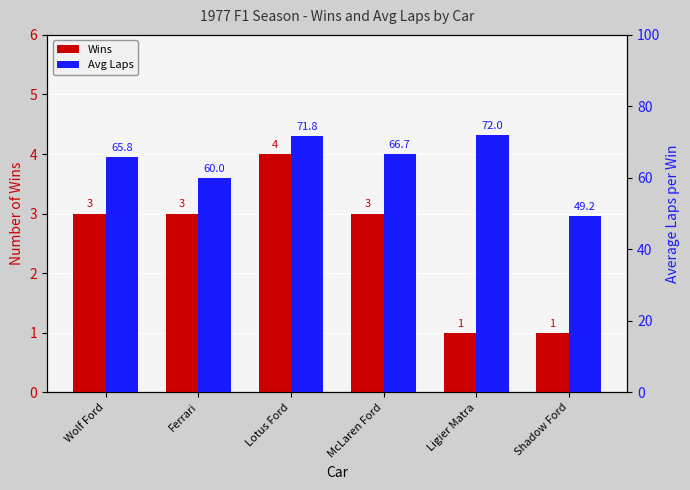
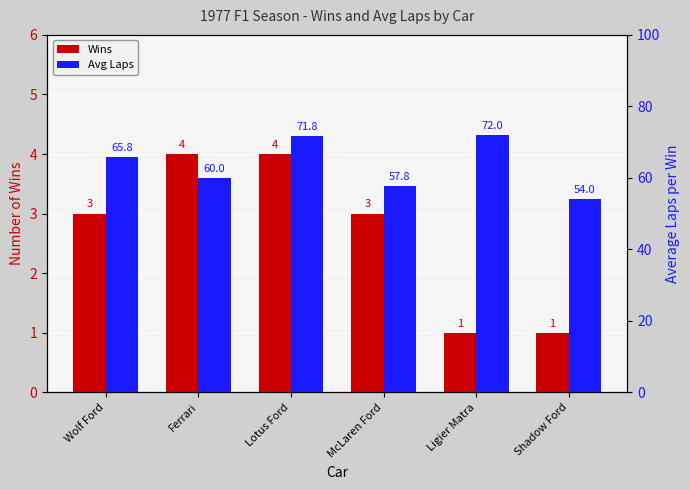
Wins, Ferrari: 3 -> 4
Avg Laps, McLaren Ford: 66.7 -> 57.8
Avg Laps, Shadow Ford: 49.2 -> 54.0
